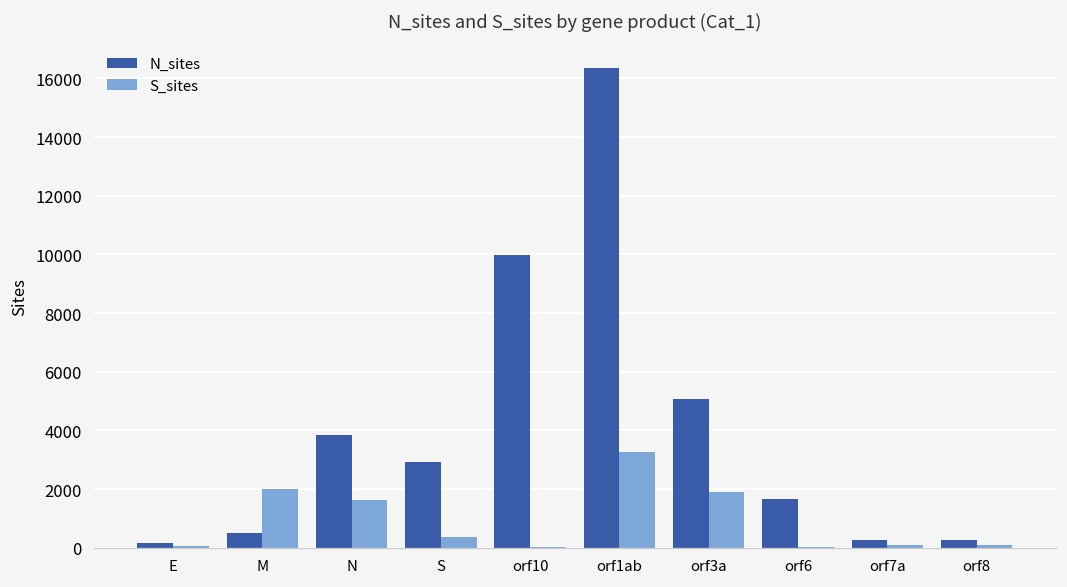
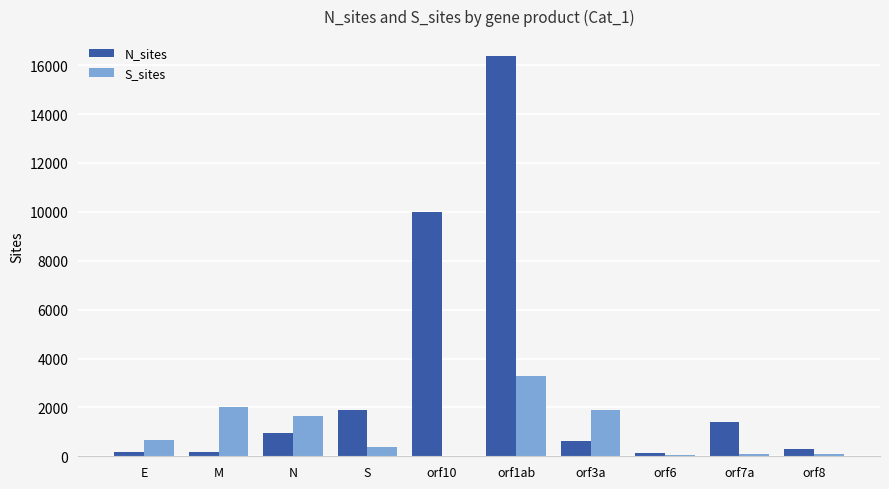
S_sites, E: 100 -> 700
N_sites, M: 500 -> 200
N_sites, N: 3800 -> 1000
N_sites, S: 2900 -> 1900
N_sites, orf3a: 5100 -> 600
N_sites, orf6: 1700 -> 100
N_sites, orf7a: 300 -> 1400
